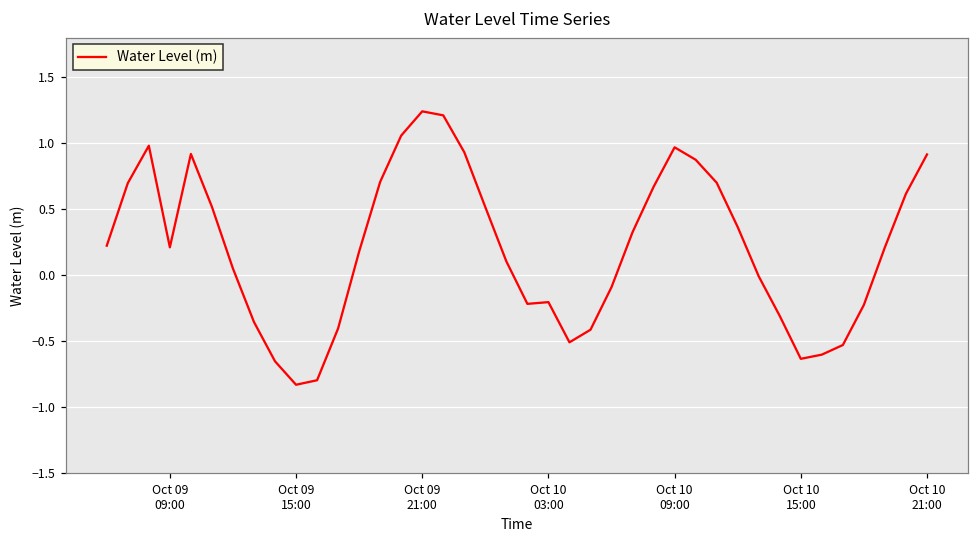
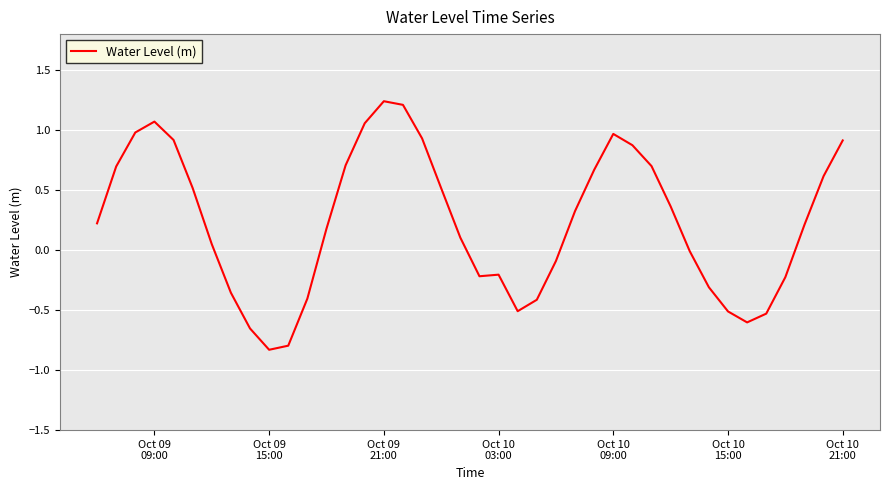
Oct 09 09:00: 0.21 -> 1.07
Oct 10 15:00: -0.63 -> -0.51
